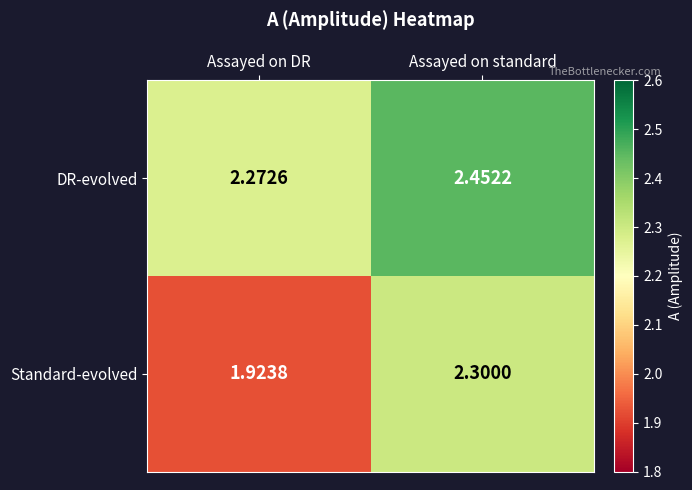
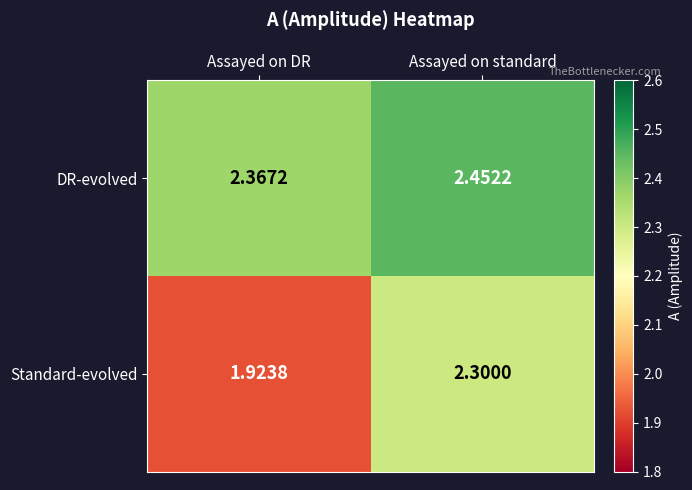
DR-evolved, Assayed on DR: 2.2726 -> 2.3672
